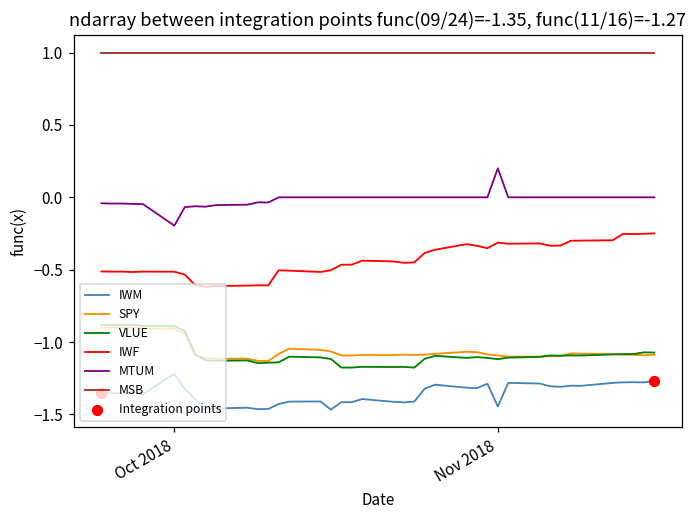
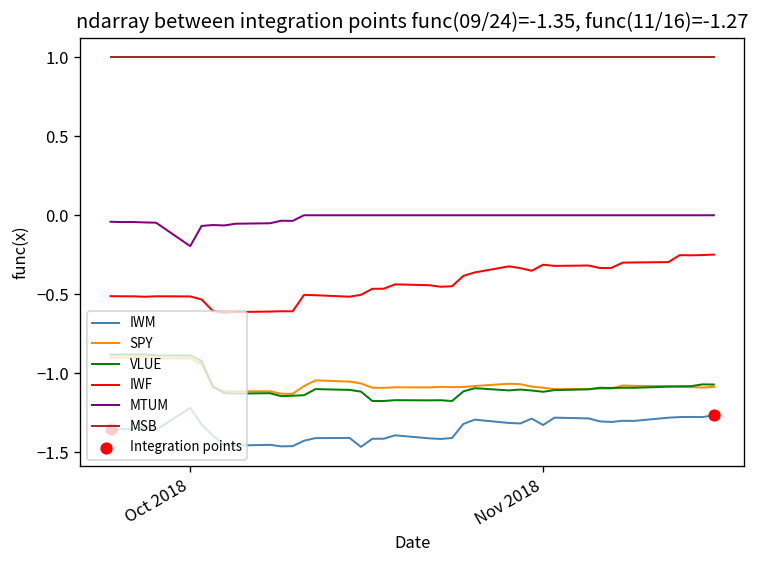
IWM, Nov 2018: -1.44 -> -1.33
MTUM, Nov 2018: 0.2 -> 0.0
